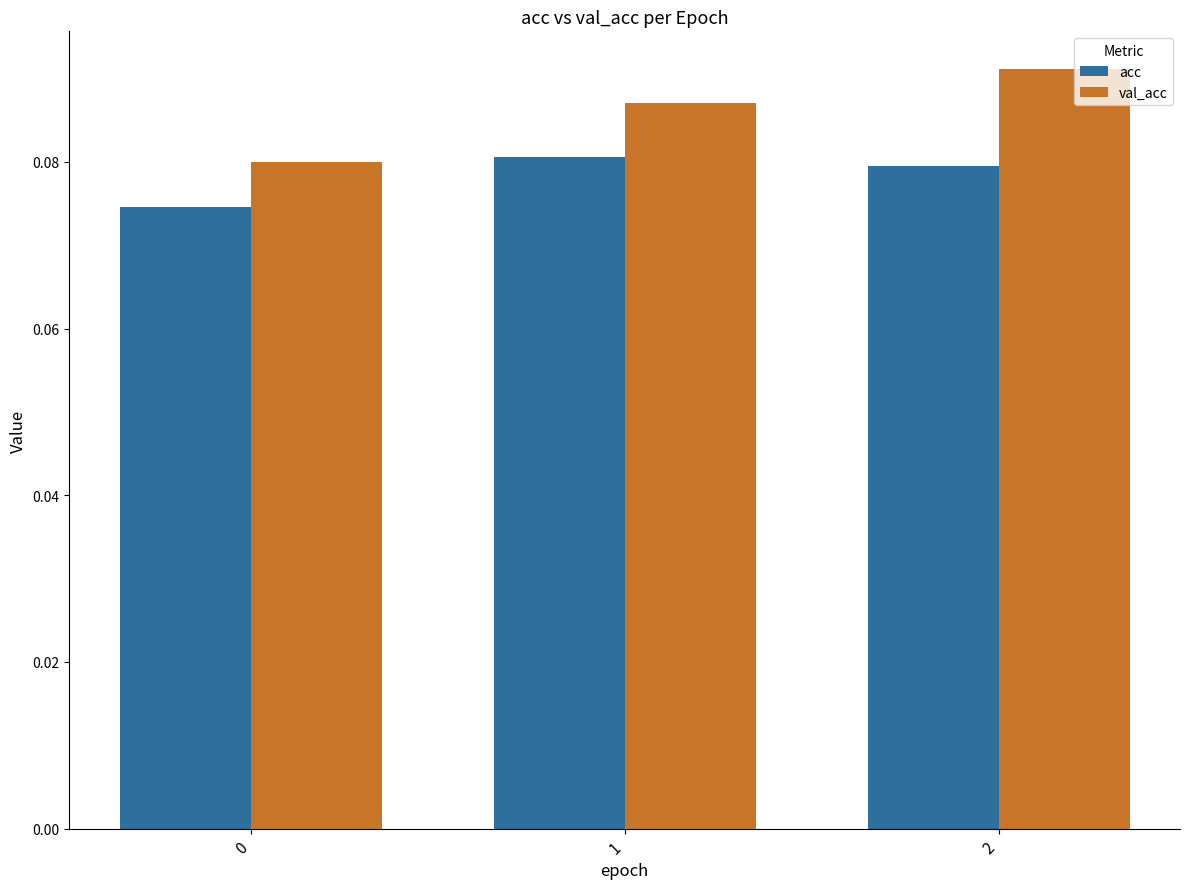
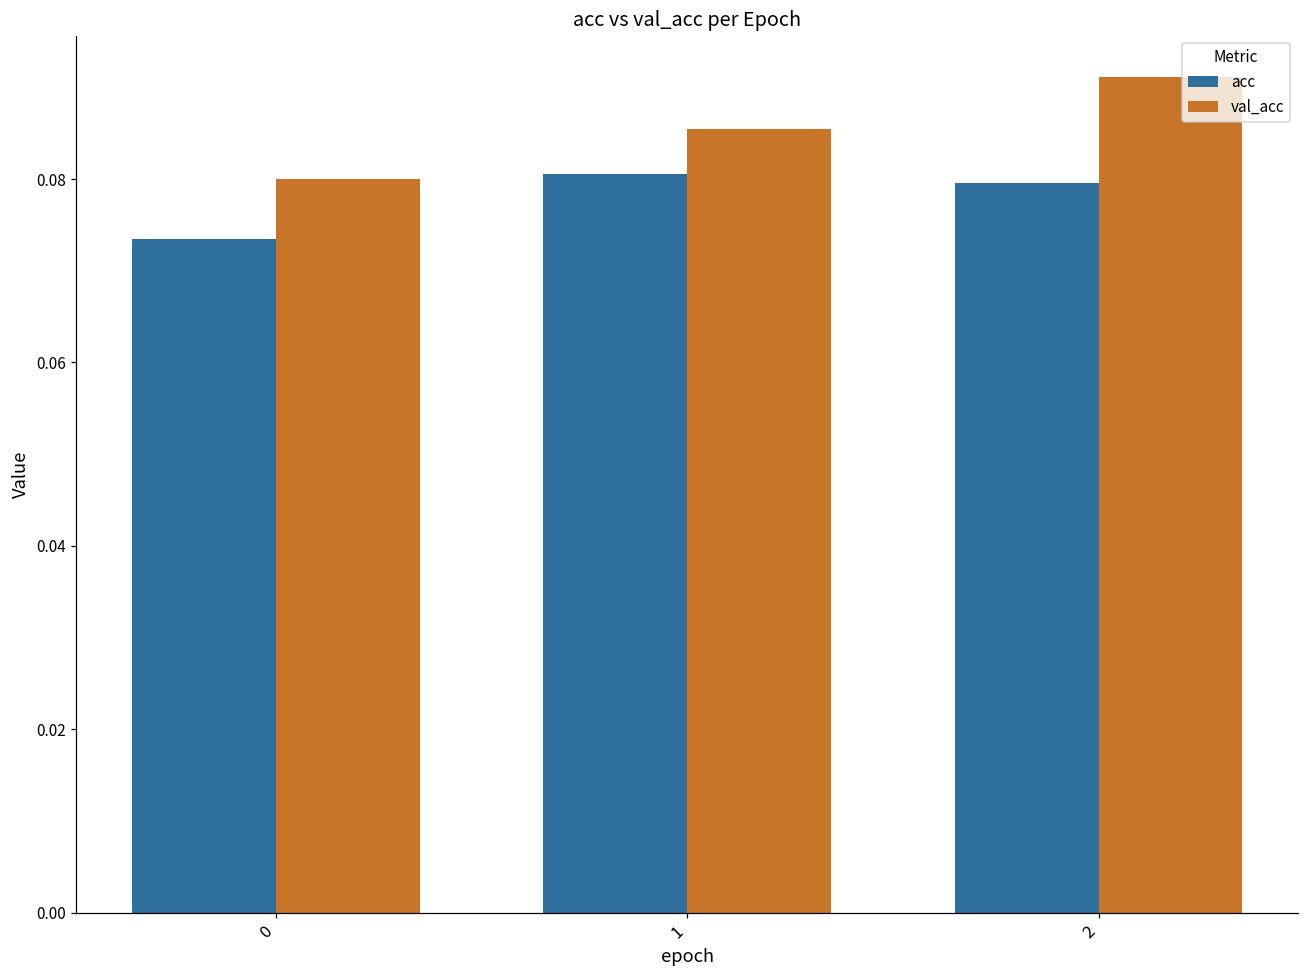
acc, 0: 0.075 -> 0.073
val_acc, 1: 0.087 -> 0.086
